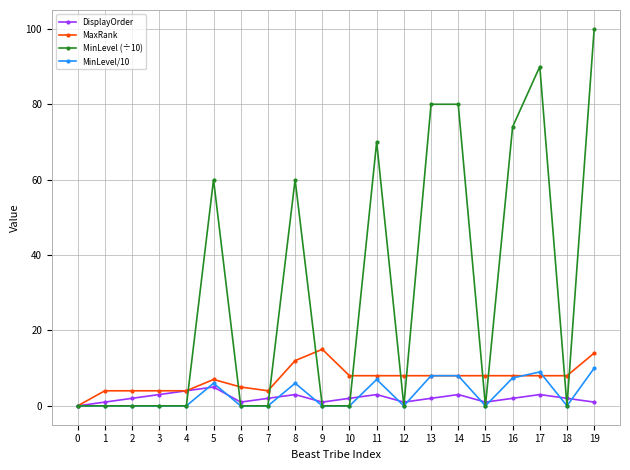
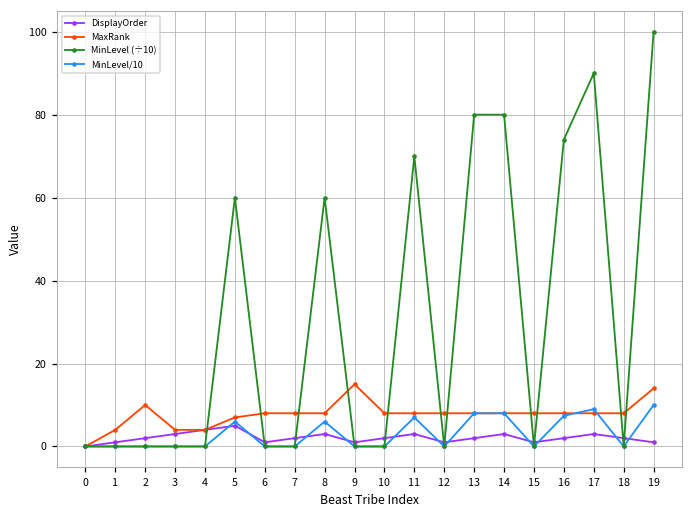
MaxRank, 2: 4 -> 10
MaxRank, 6: 5 -> 8
MaxRank, 7: 4 -> 8
MaxRank, 8: 12 -> 8
